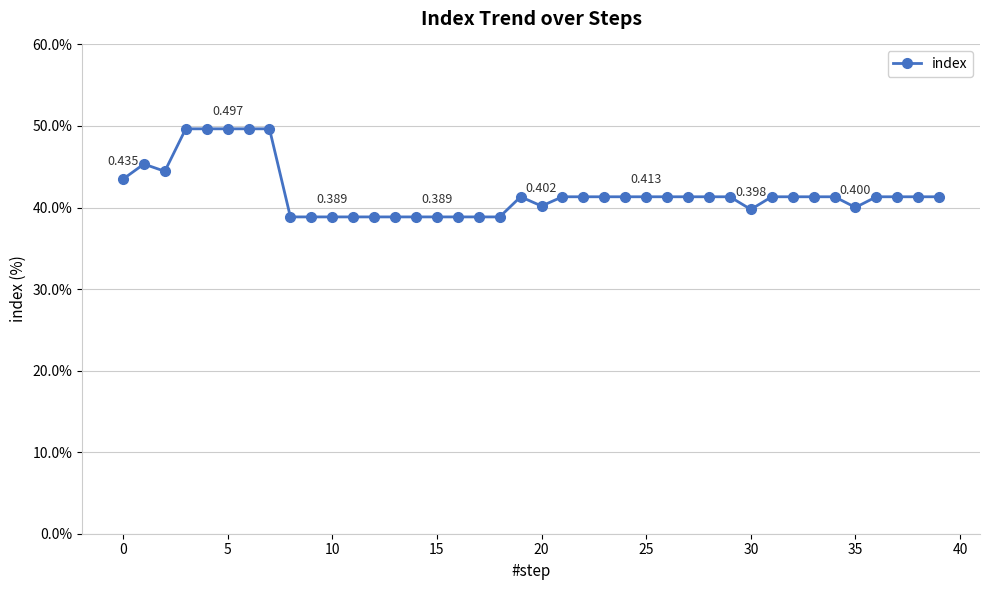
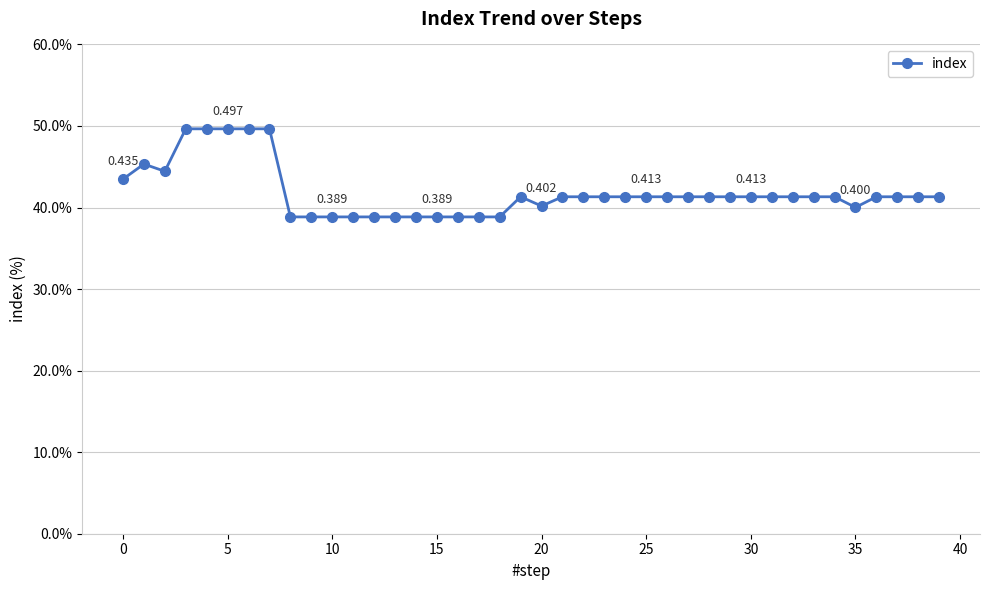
30: 0.398 -> 0.413
